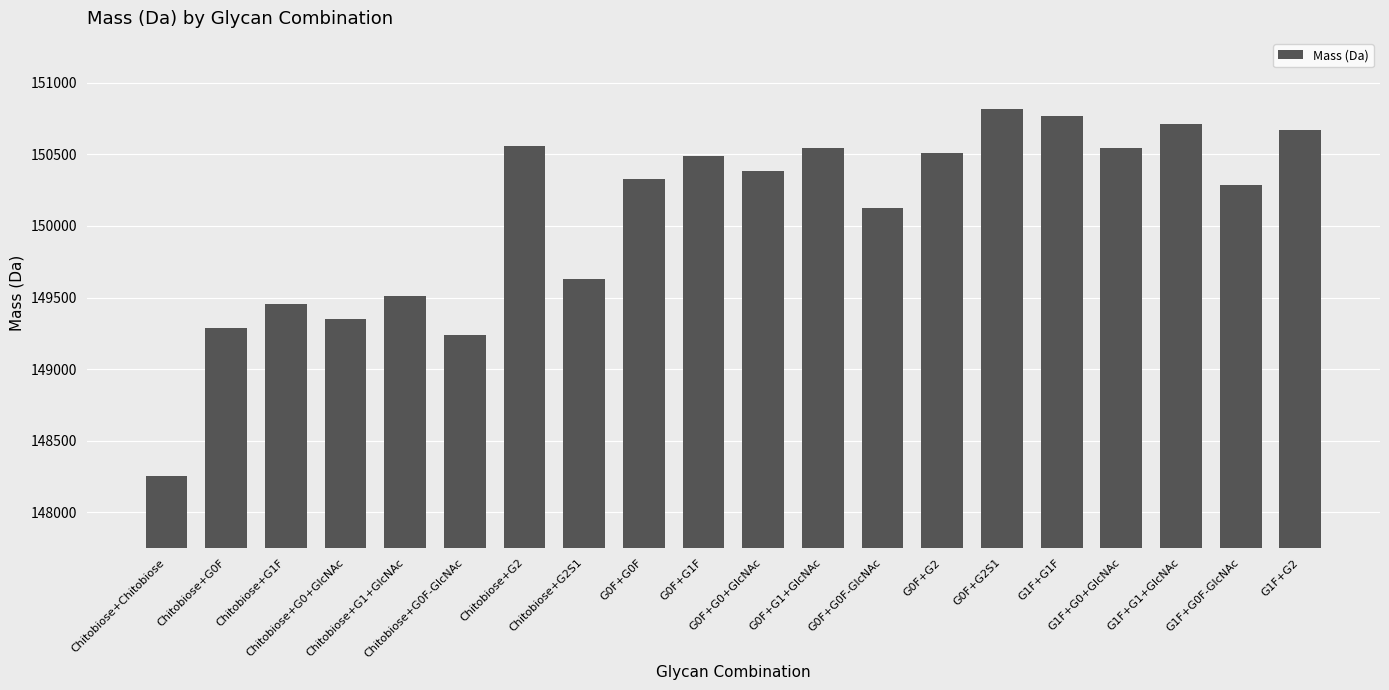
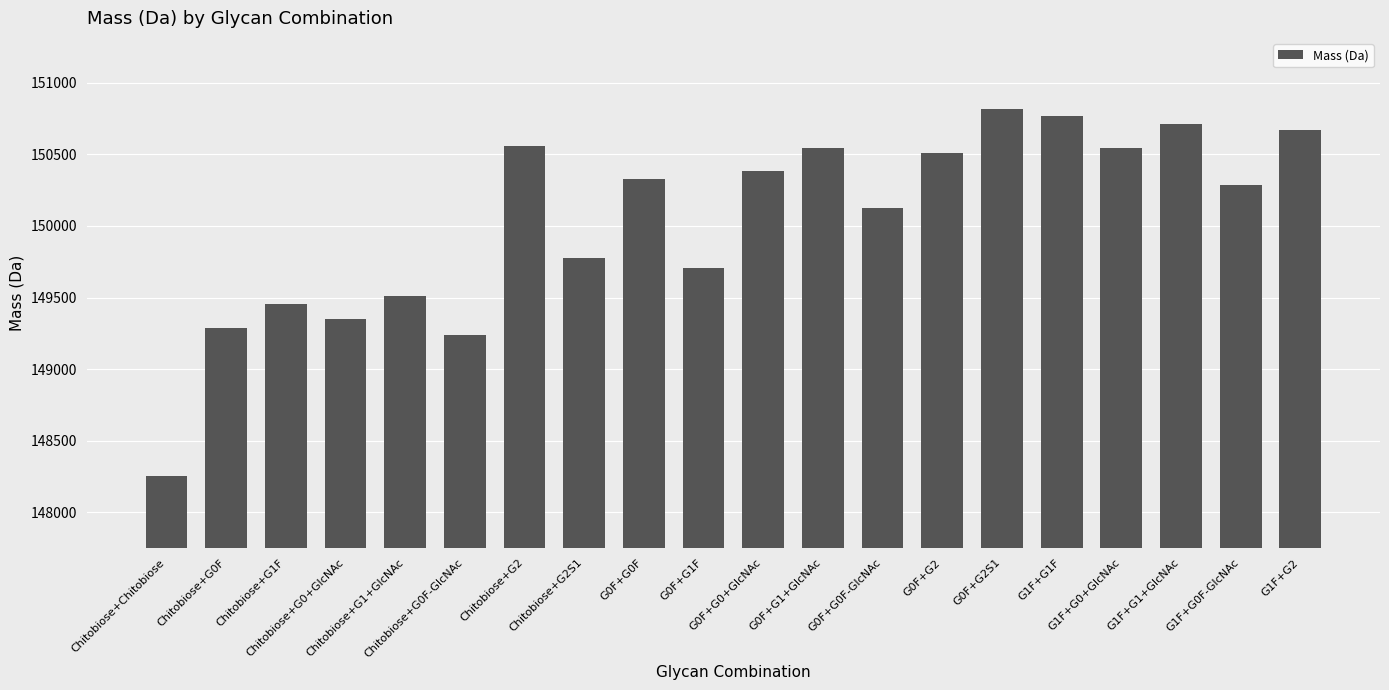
Chitobiose+G2S1: 149630 -> 149780
G0F+G1F: 150490 -> 149700
